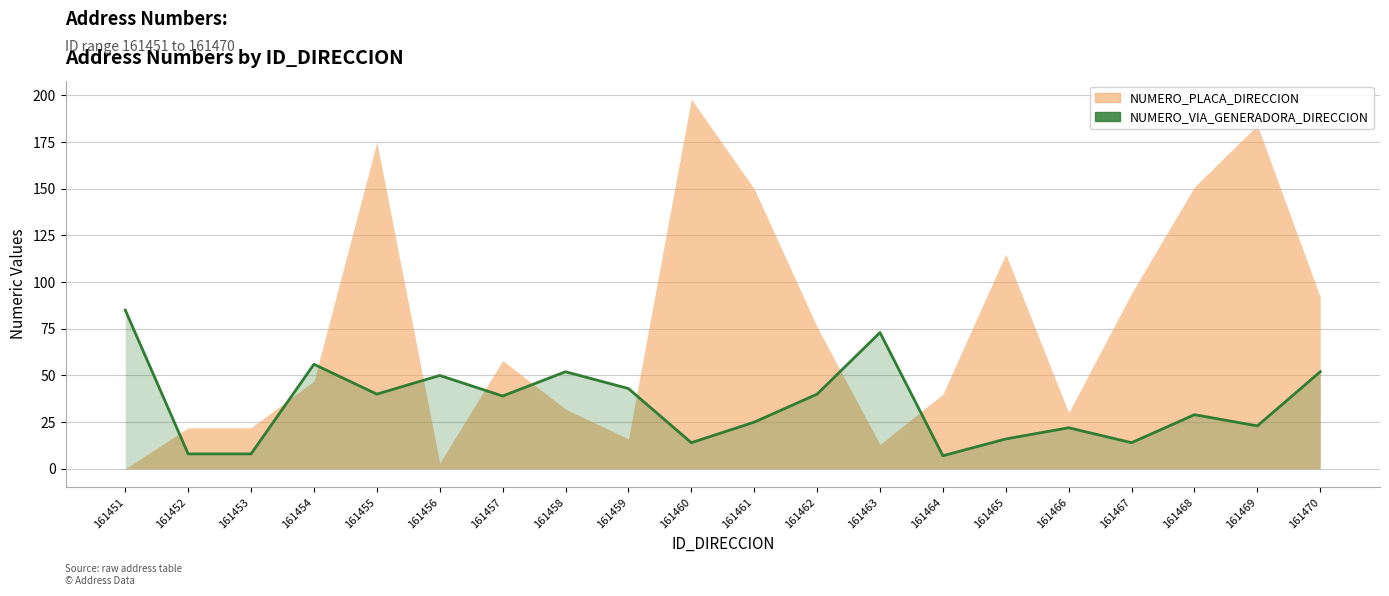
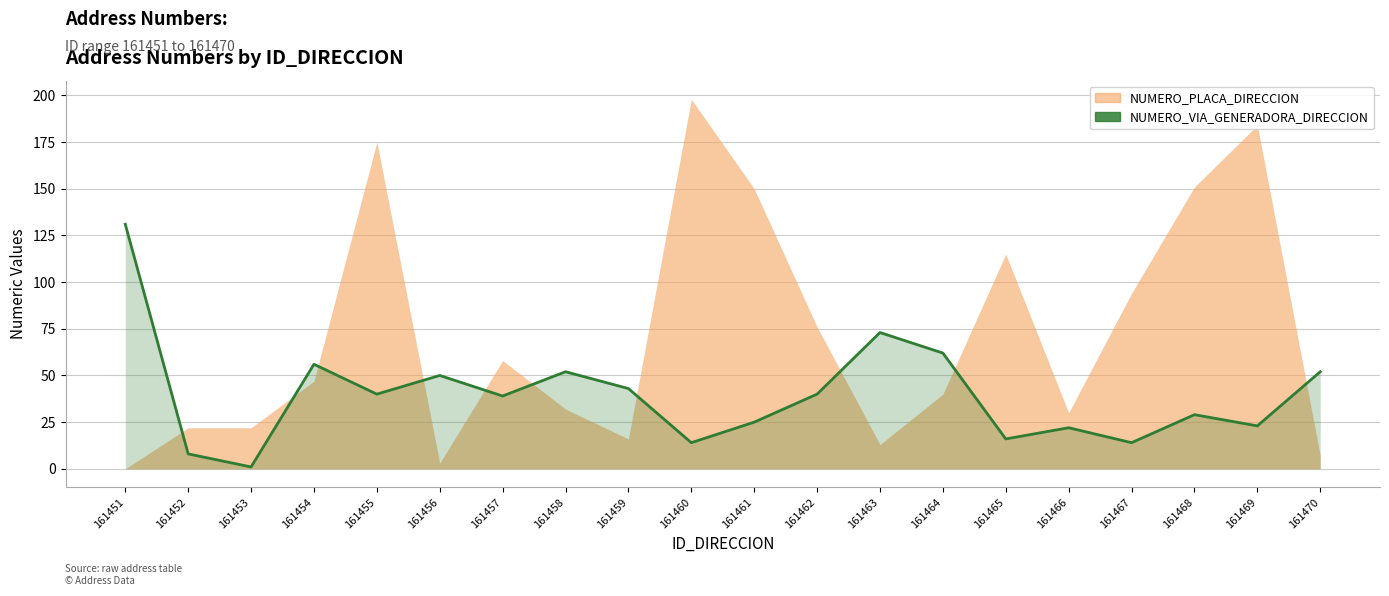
NUMERO_VIA_GENERADORA_DIRECCION, 161451: 85 -> 131
NUMERO_VIA_GENERADORA_DIRECCION, 161453: 8 -> 1
NUMERO_VIA_GENERADORA_DIRECCION, 161464: 7 -> 62
NUMERO_PLACA_DIRECCION, 161470: 92 -> 7
